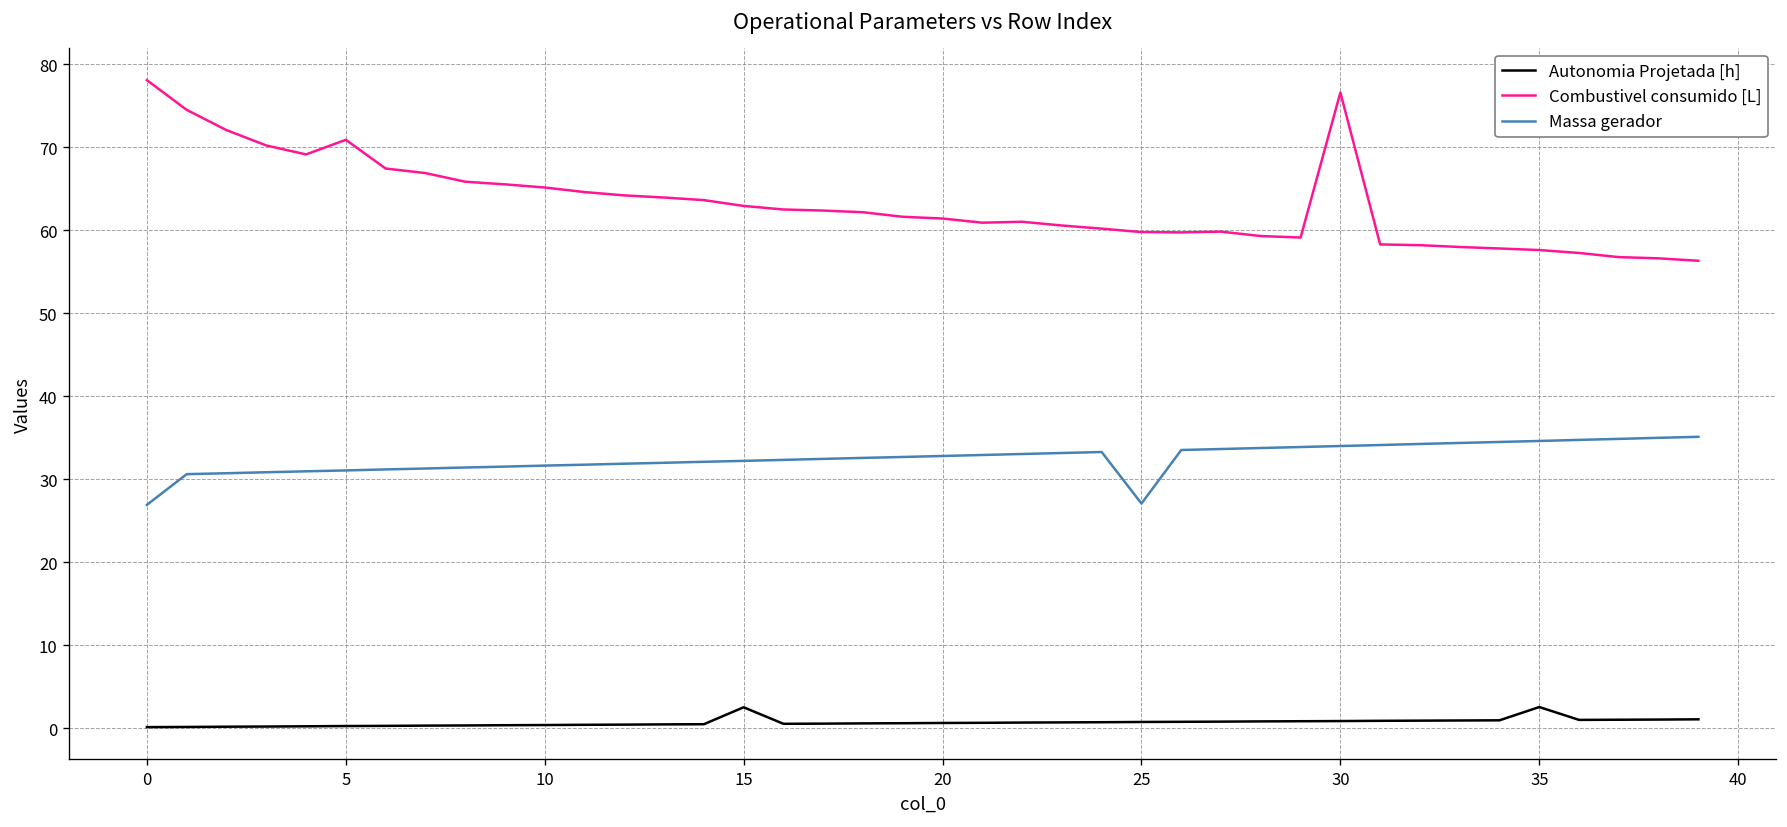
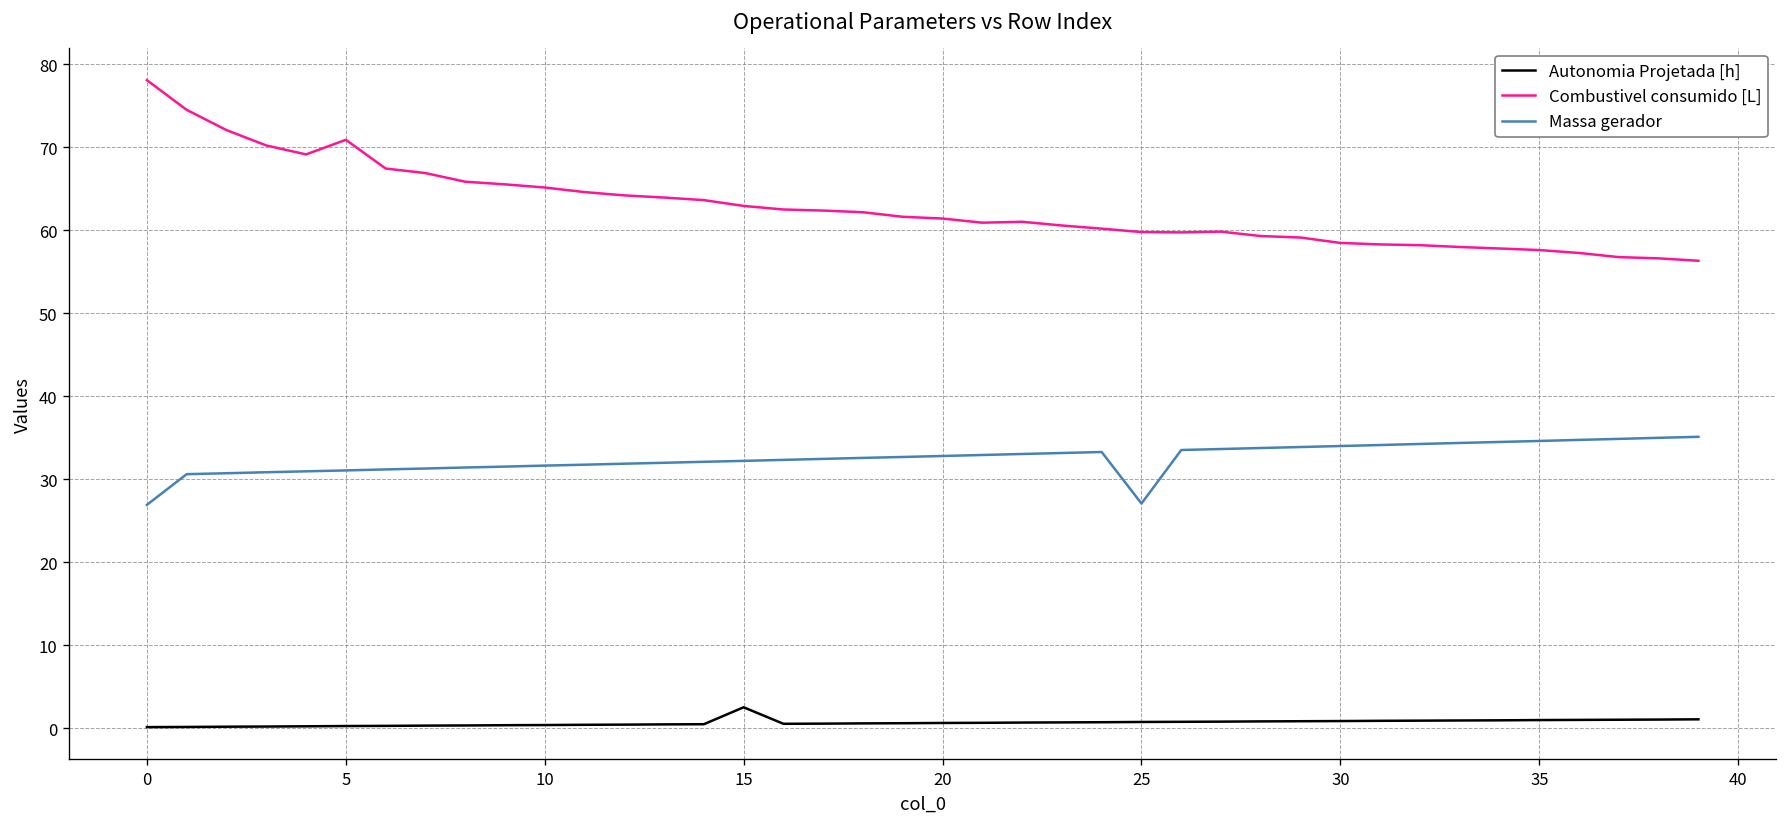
Combustivel consumido [L], 30: 77 -> 58
Autonomia Projetada [h], 35: 3 -> 1
